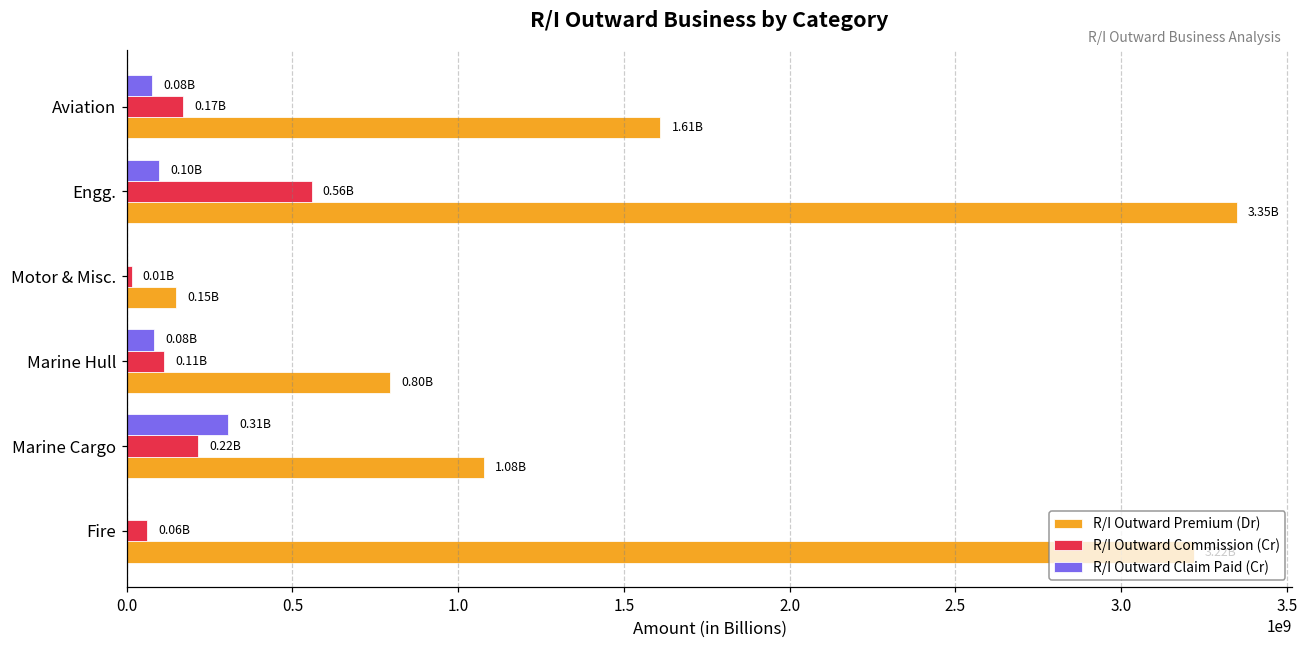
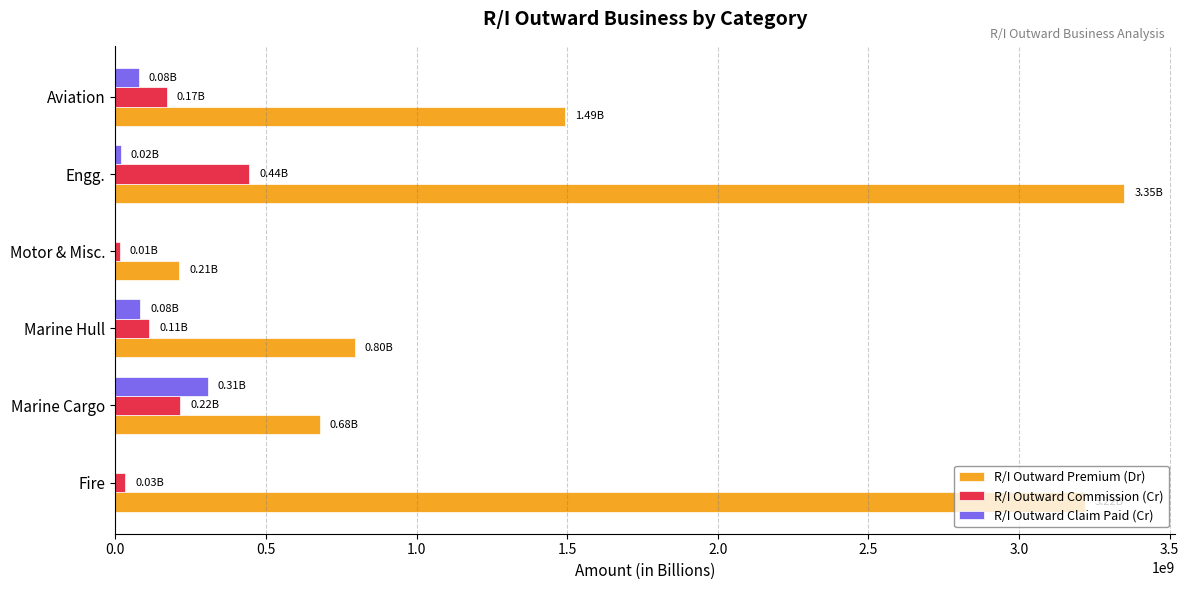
R/I Outward Premium (Dr), Aviation: 1.61B -> 1.49B
R/I Outward Claim Paid (Cr), Engg.: 0.10B -> 0.02B
R/I Outward Commission (Cr), Engg.: 0.56B -> 0.44B
R/I Outward Premium (Dr), Motor & Misc.: 0.15B -> 0.21B
R/I Outward Premium (Dr), Marine Cargo: 1.08B -> 0.68B
R/I Outward Commission (Cr), Fire: 0.06B -> 0.03B
